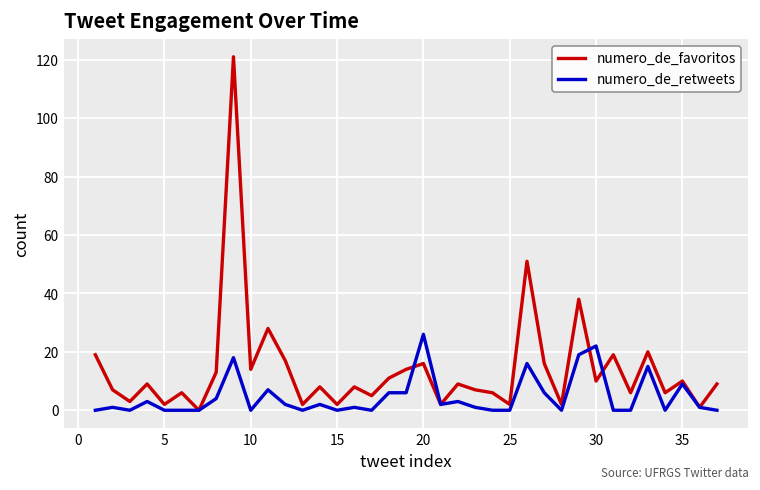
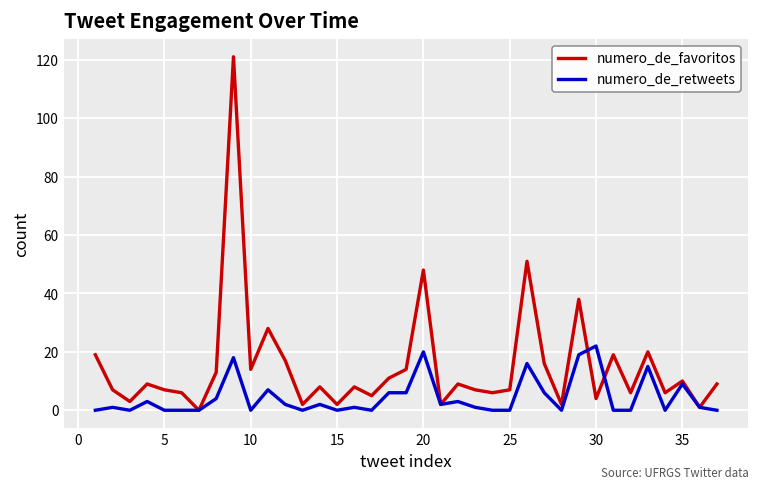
numero_de_favoritos, 5: 2 -> 7
numero_de_favoritos, 20: 16 -> 48
numero_de_retweets, 20: 26 -> 20
numero_de_favoritos, 25: 2 -> 7
numero_de_favoritos, 30: 10 -> 4
